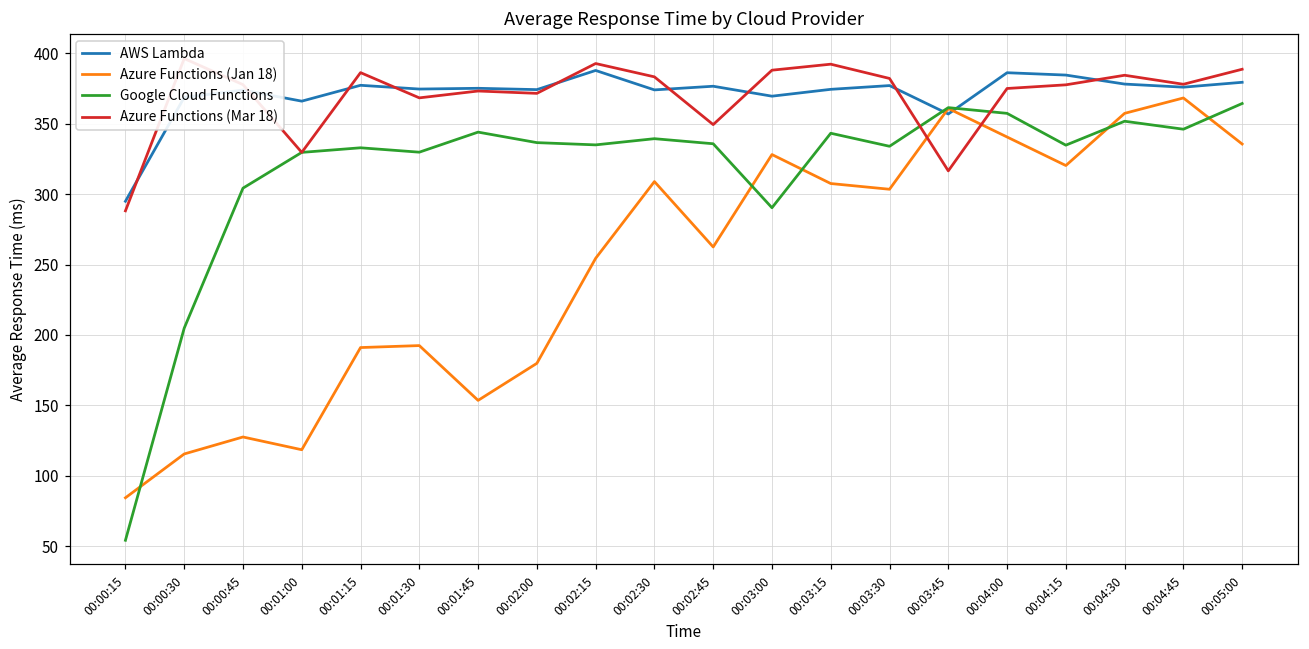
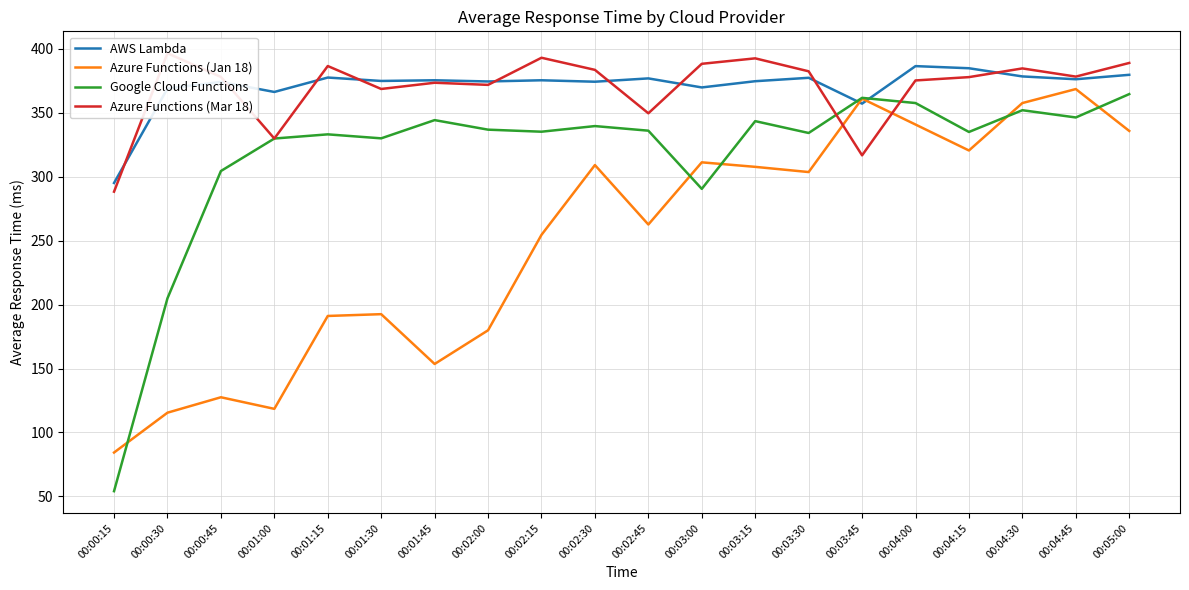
AWS Lambda, 00:02:15: 388 -> 375
Azure Functions (Jan 18), 00:03:00: 328 -> 311
